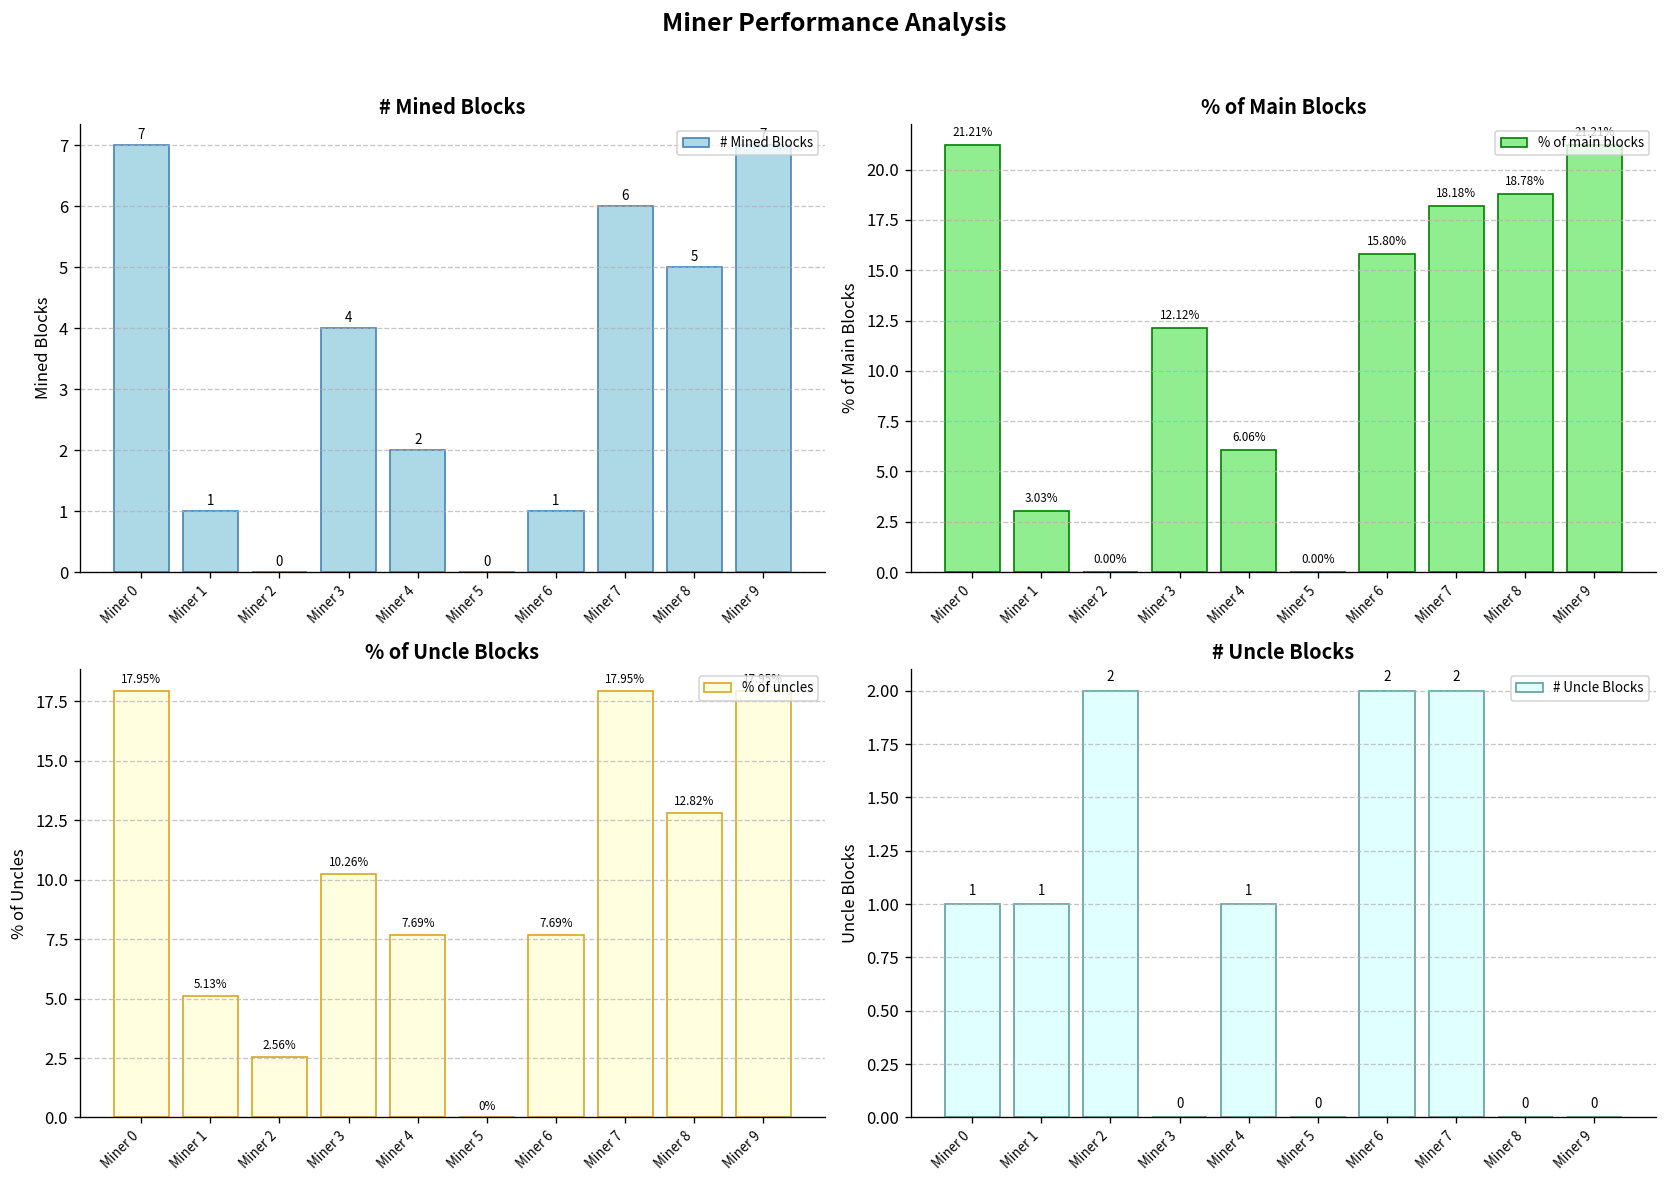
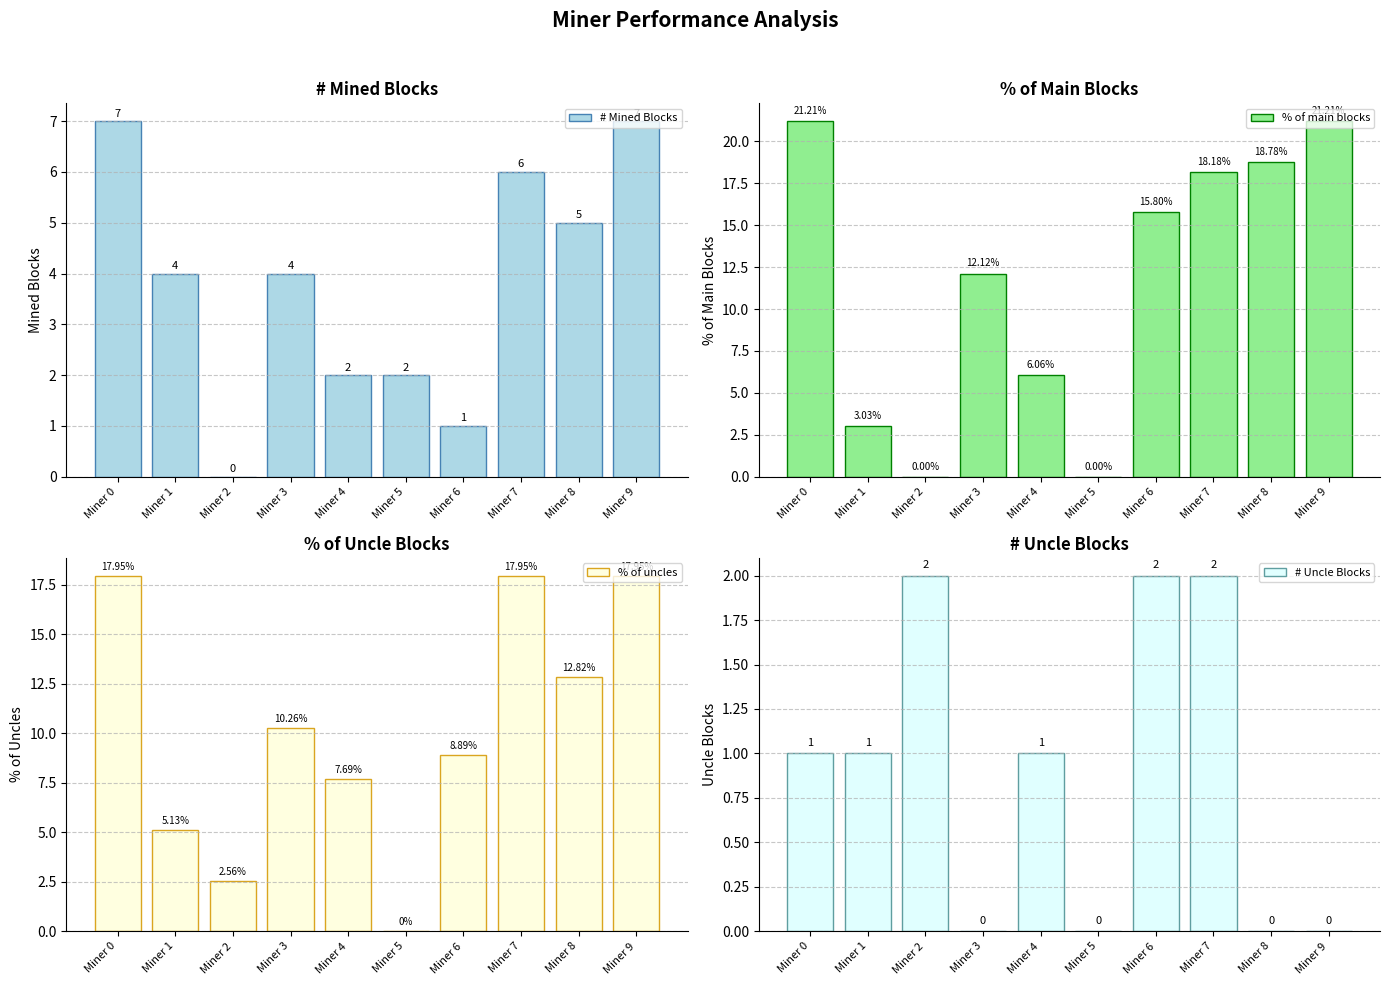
# Mined Blocks, Miner 1: 1 -> 4
# Mined Blocks, Miner 5: 0 -> 2
% of Uncle Blocks, Miner 6: 7.69% -> 8.89%
